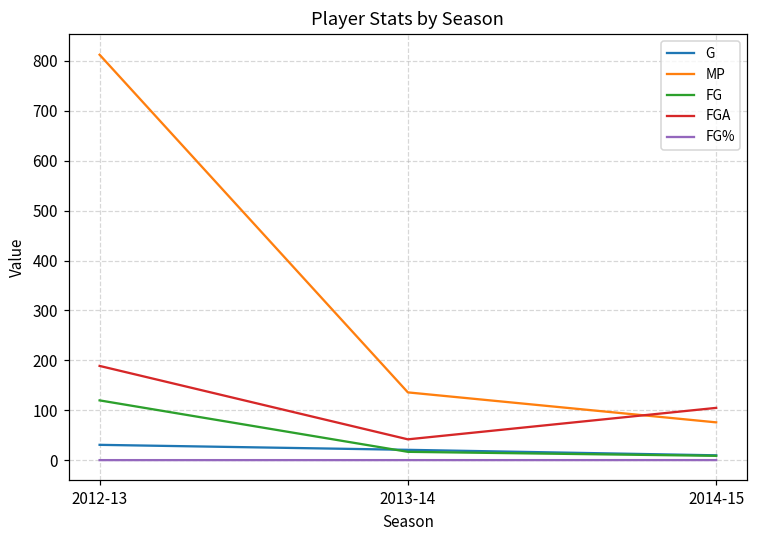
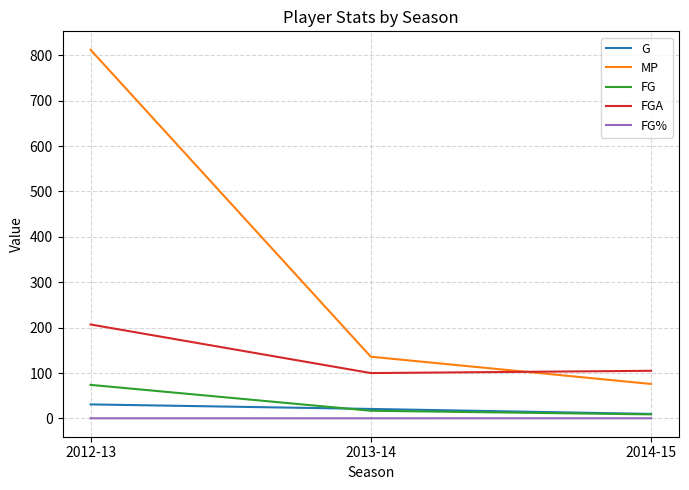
FG, 2012-13: 120 -> 70
FGA, 2012-13: 190 -> 210
FGA, 2013-14: 40 -> 100
